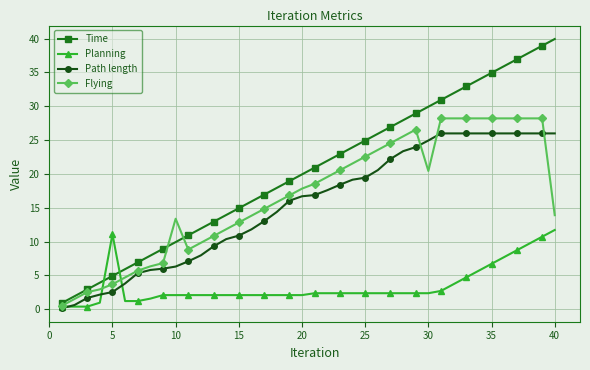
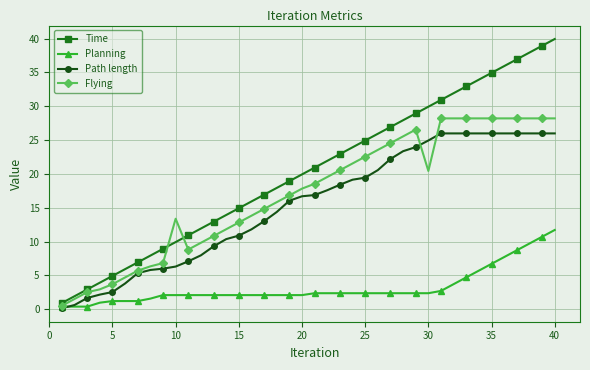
Planning, 5: 11 -> 1
Flying, 40: 14 -> 28
